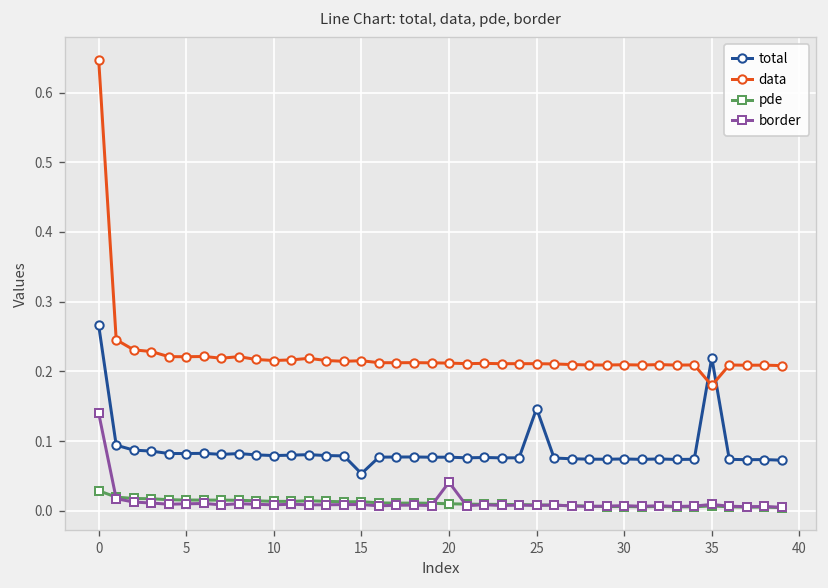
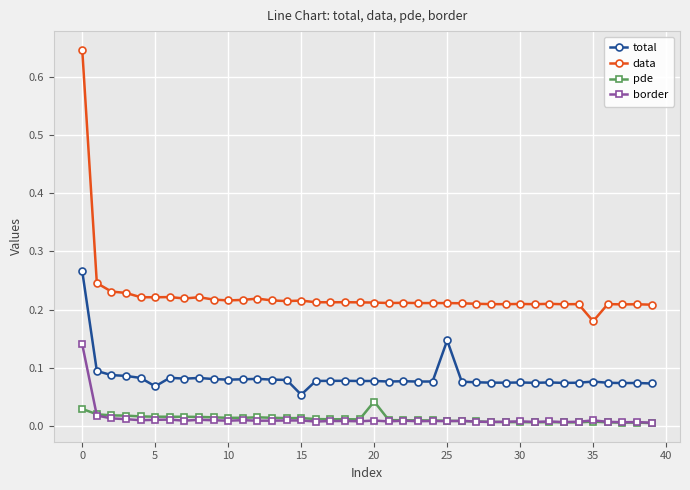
total, 5: 0.08 -> 0.07
pde, 20: 0.01 -> 0.04
border, 20: 0.04 -> 0.01
total, 35: 0.22 -> 0.08
